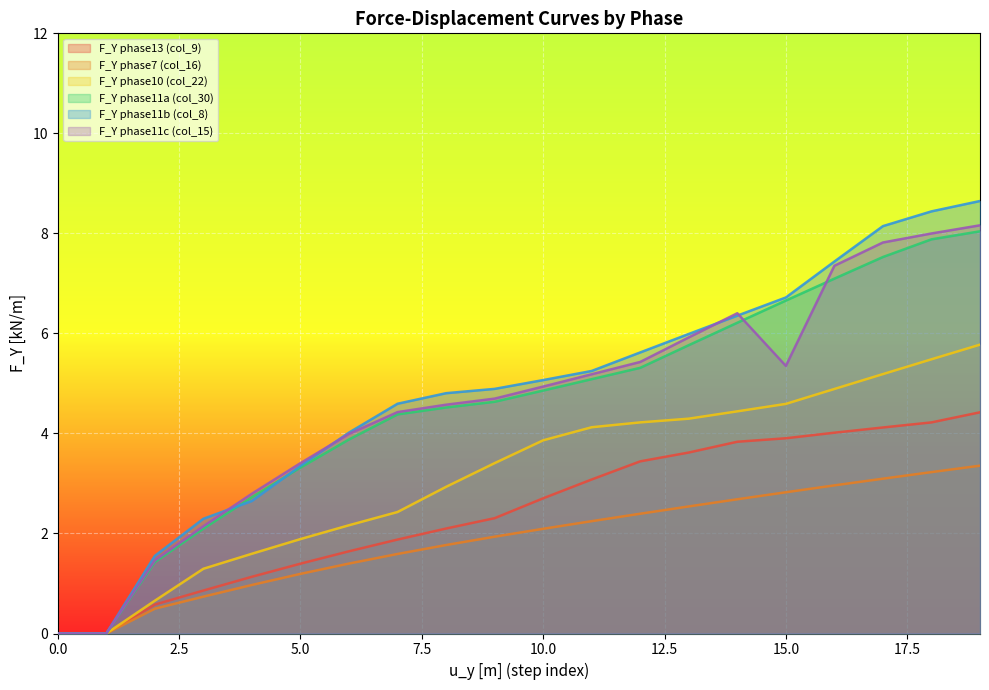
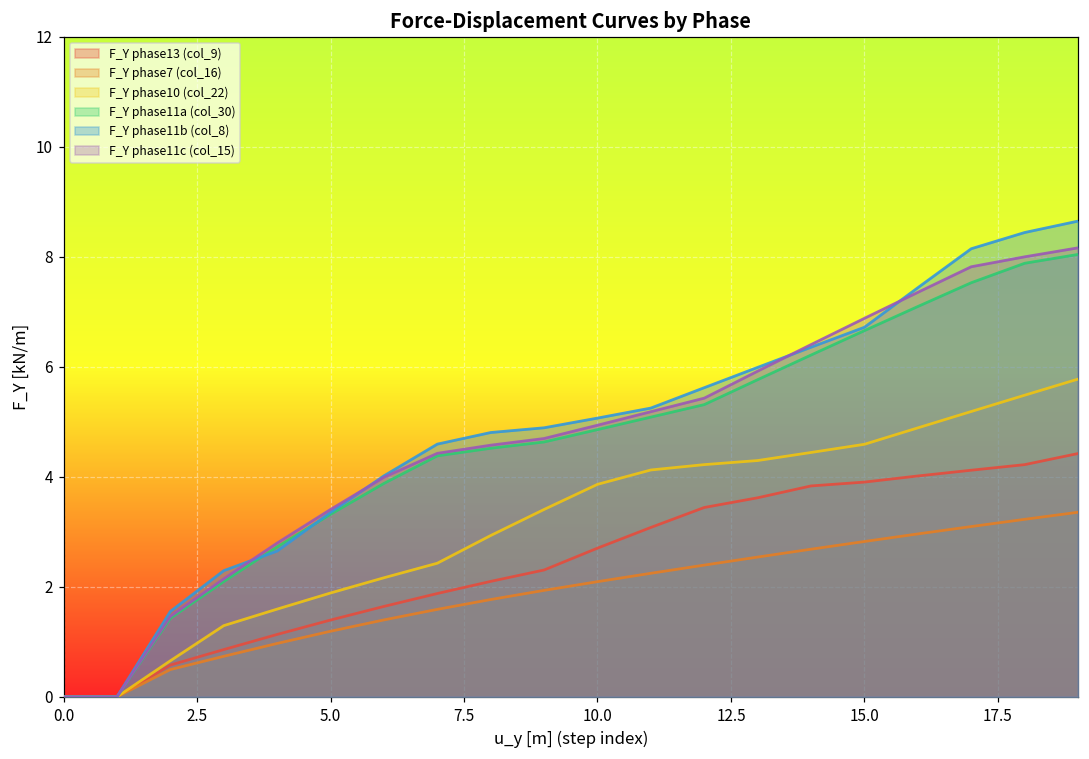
F_Y phase11c (col_15), 15.0: 5.4 -> 6.9
